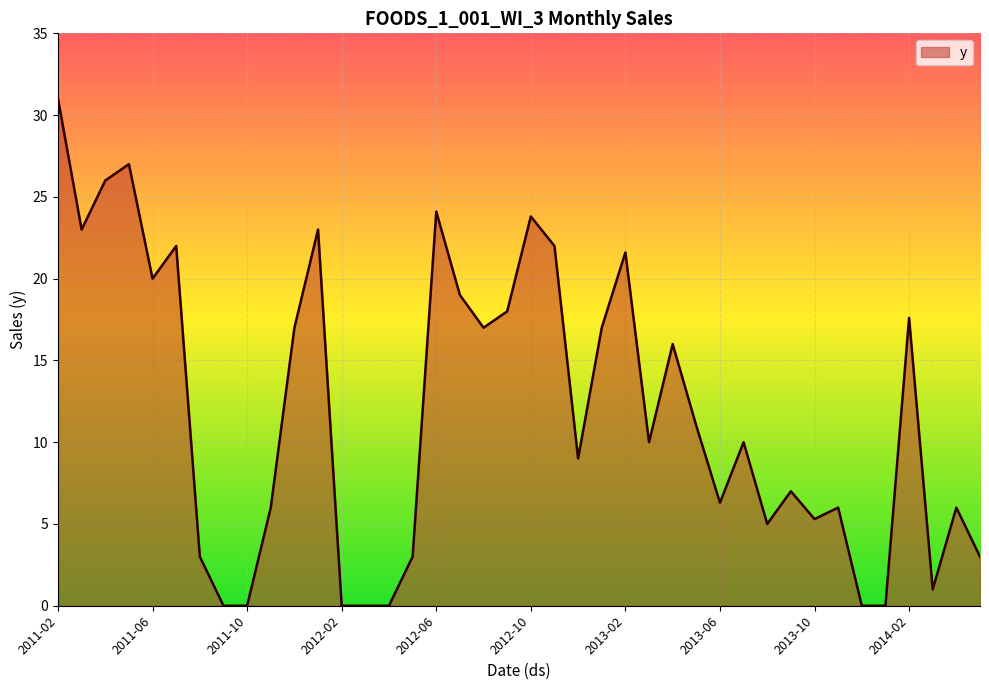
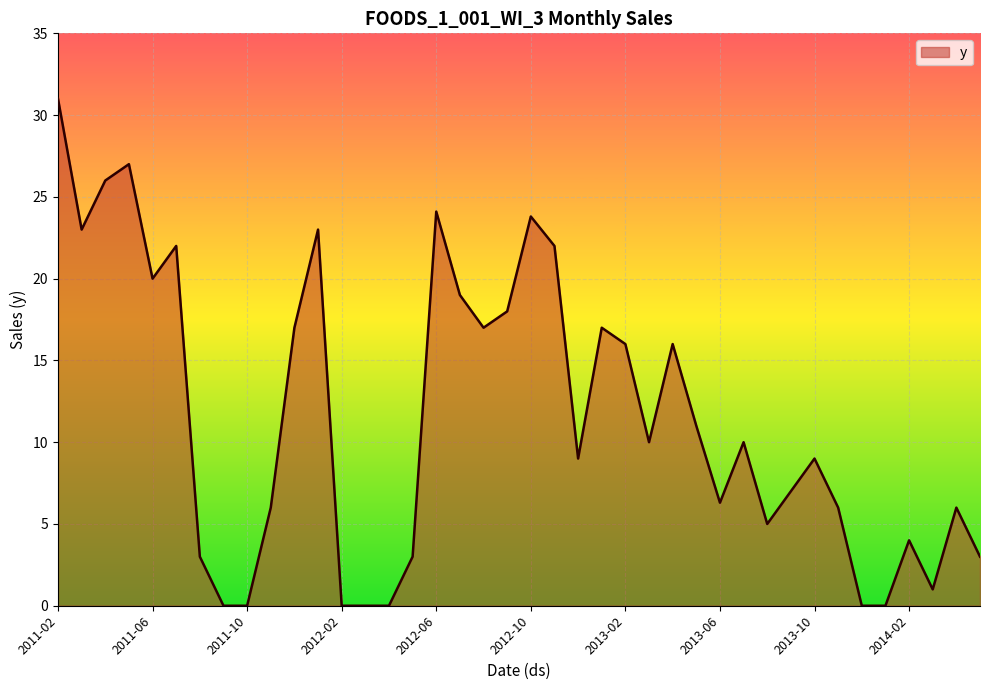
2013-02: 21.6 -> 16.0
2013-10: 5.3 -> 9.0
2014-02: 17.6 -> 4.0
